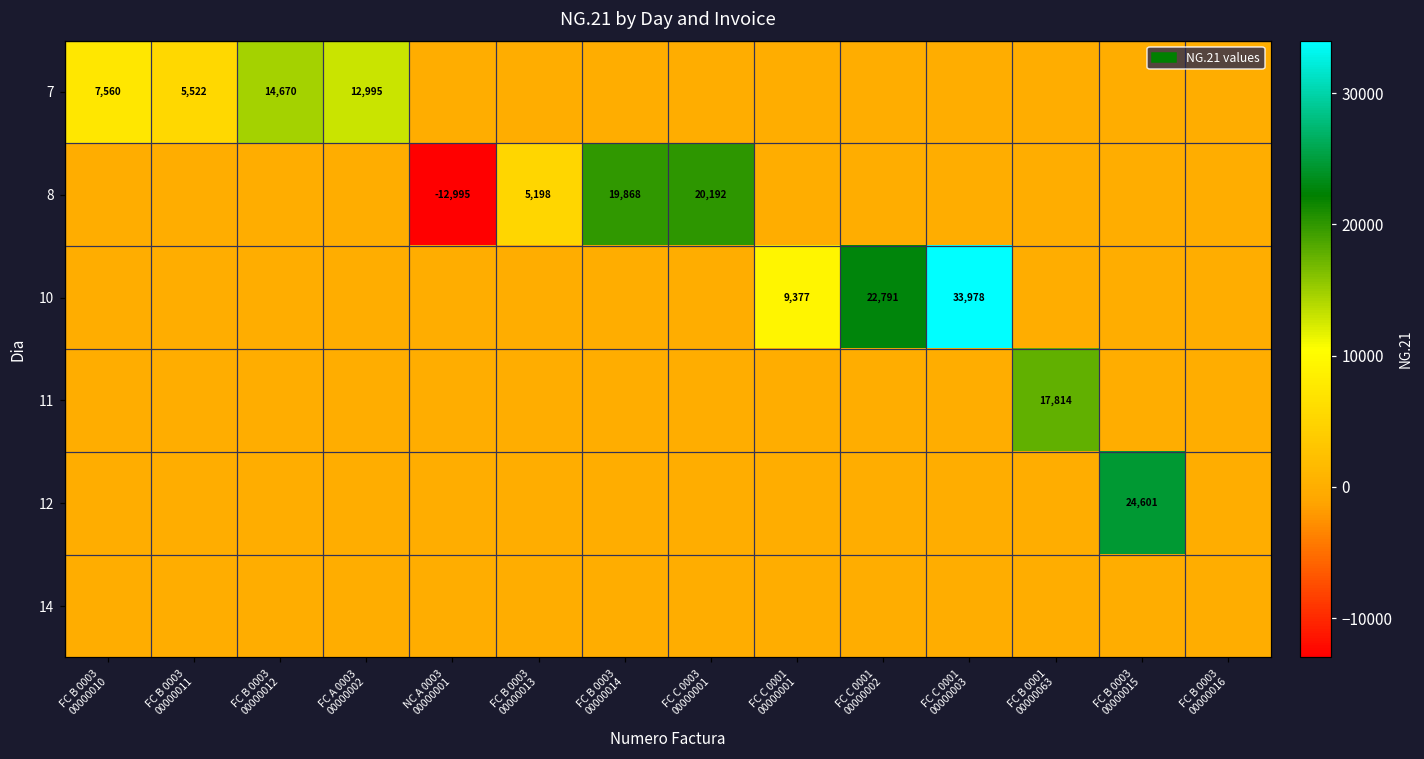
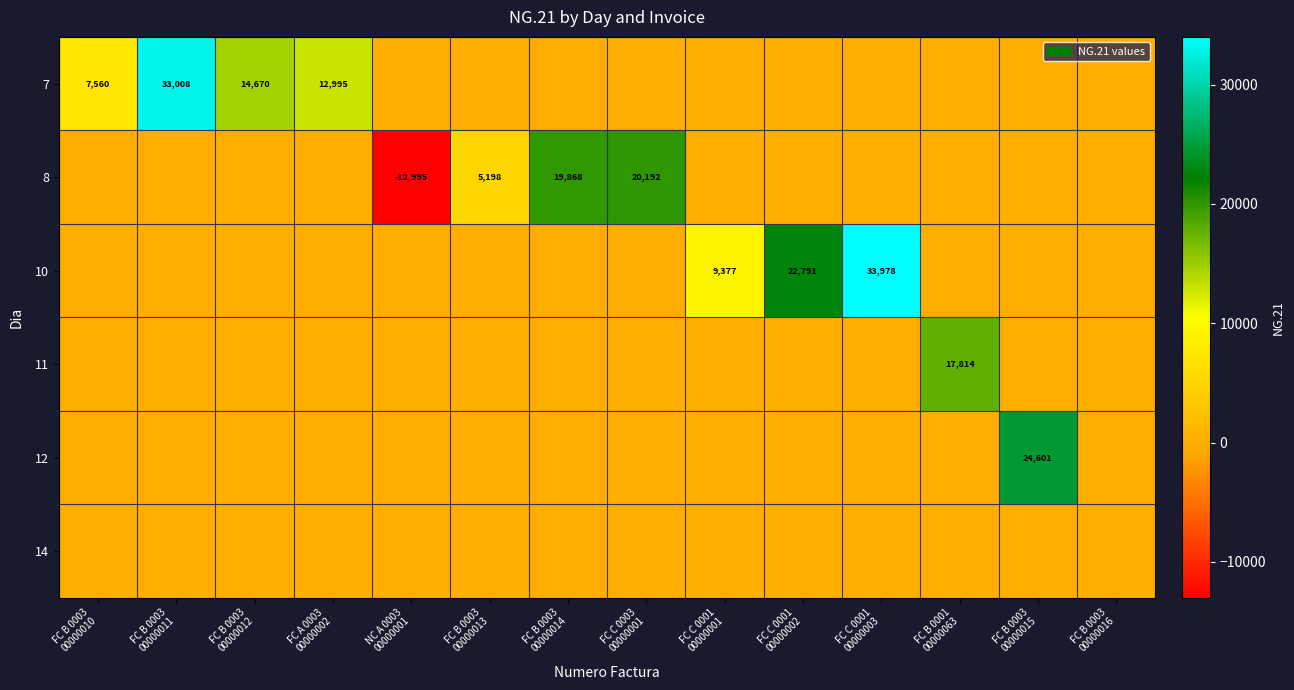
7, FC B 0003 00000011: 5,522 -> 33,008
